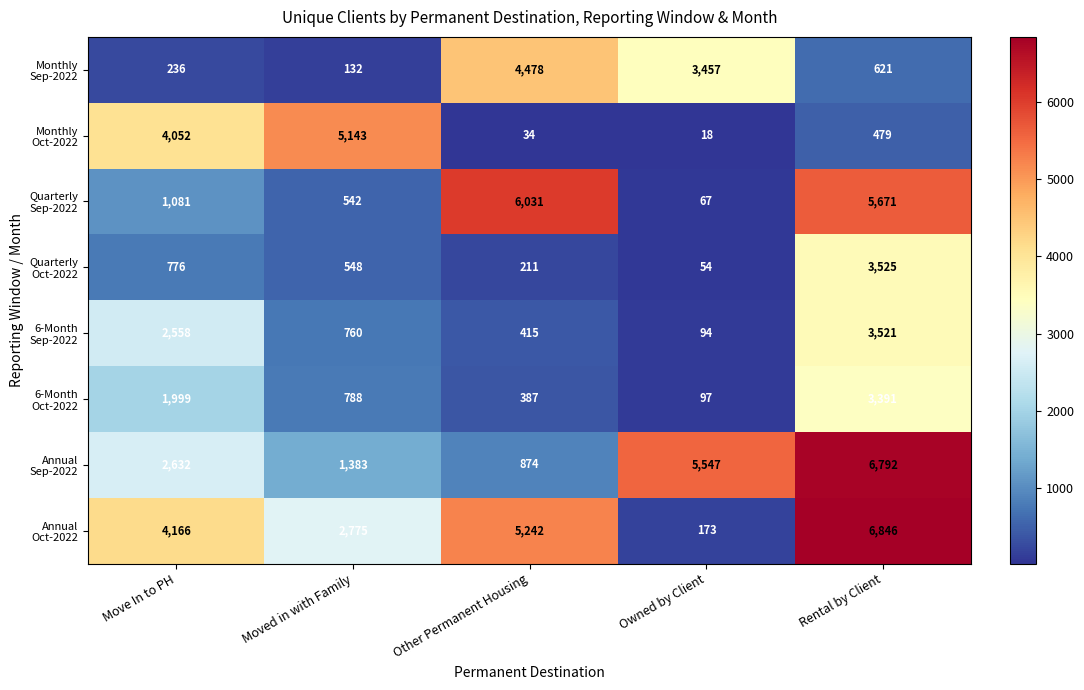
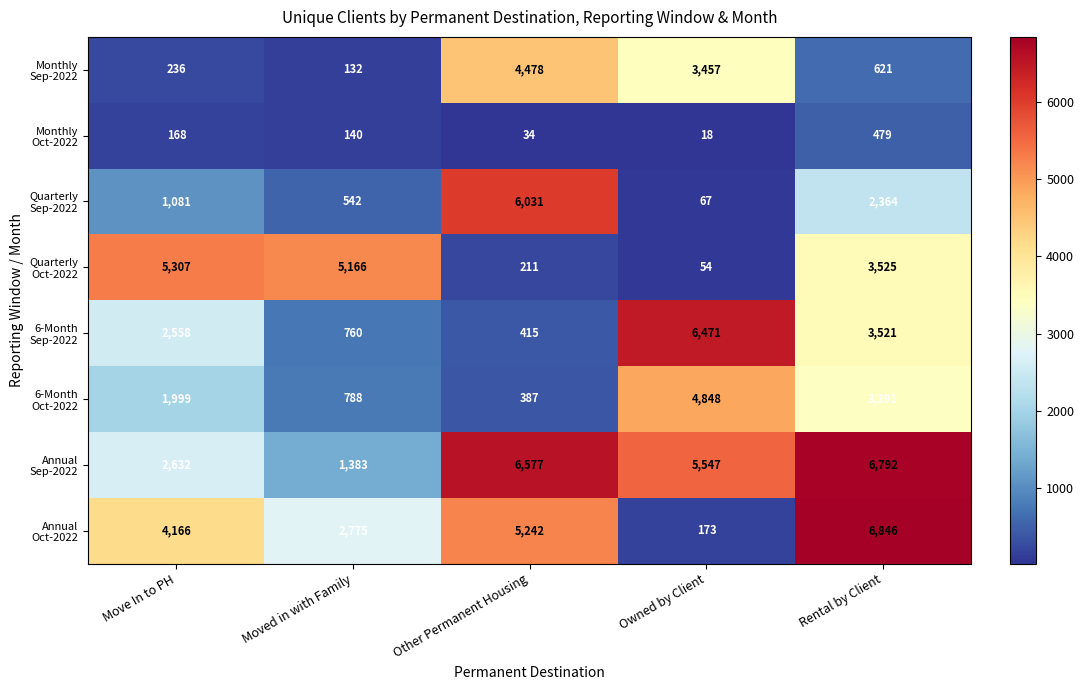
Monthly Oct-2022, Move In to PH: 4,052 -> 168
Monthly Oct-2022, Moved in with Family: 5,143 -> 140
Quarterly Sep-2022, Rental by Client: 5,671 -> 2,364
Quarterly Oct-2022, Move In to PH: 776 -> 5,307
Quarterly Oct-2022, Moved in with Family: 548 -> 5,166
6-Month Sep-2022, Owned by Client: 94 -> 6,471
6-Month Oct-2022, Owned by Client: 97 -> 4,848
Annual Sep-2022, Other Permanent Housing: 874 -> 6,577
